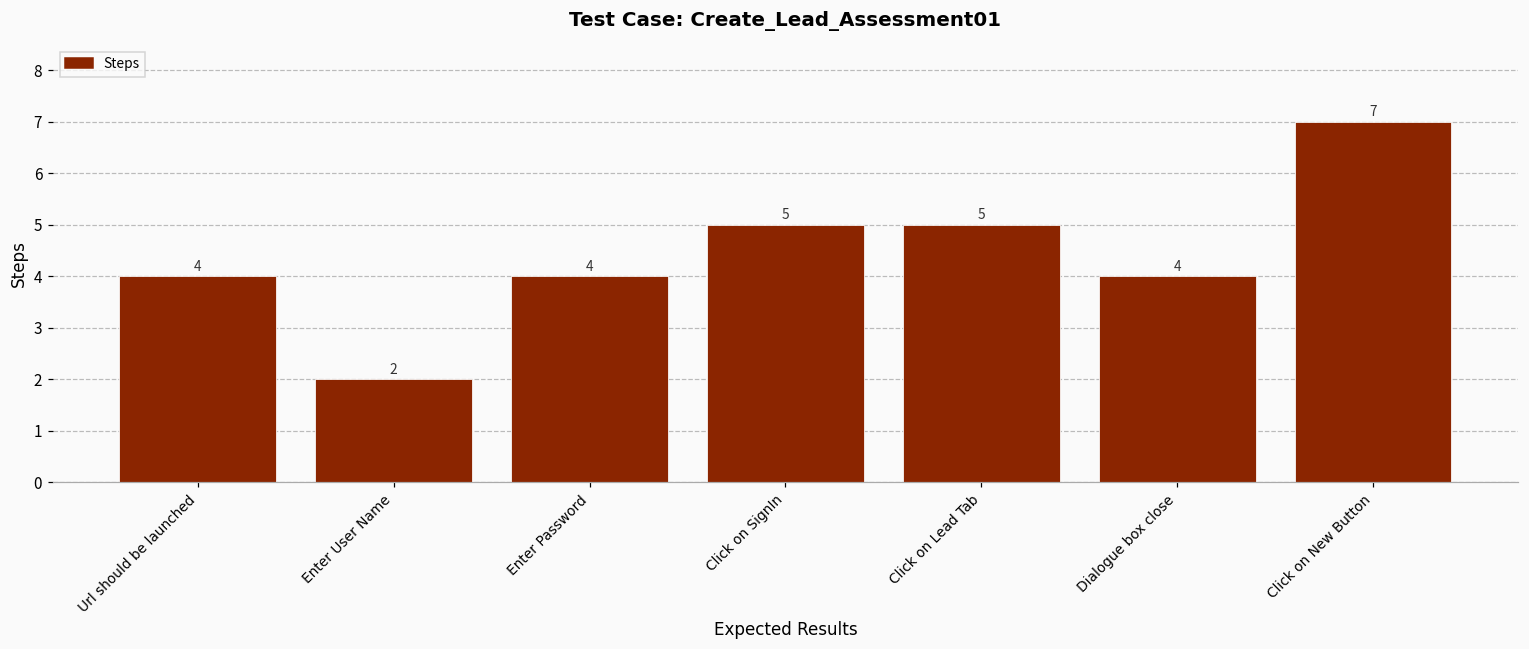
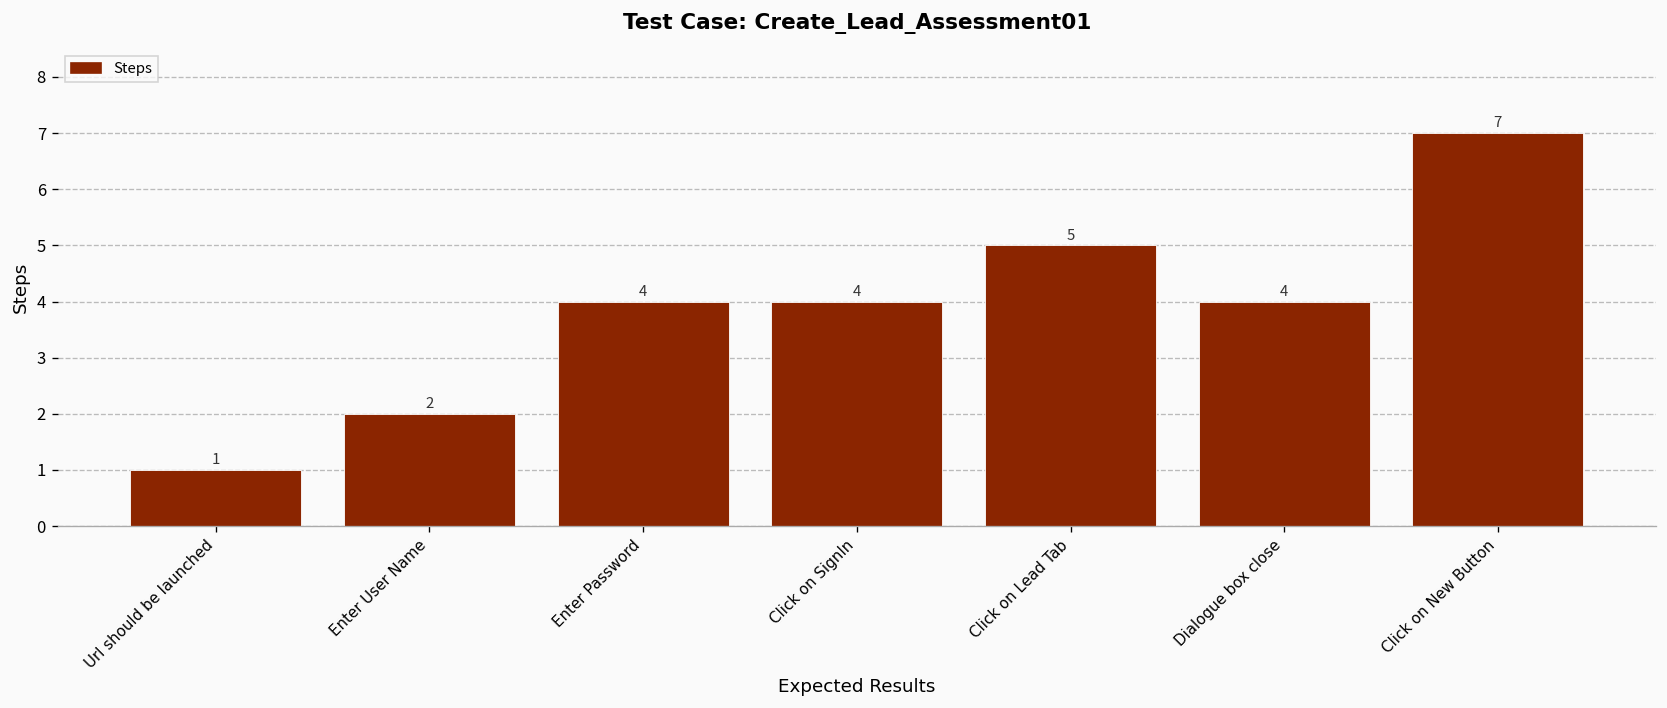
Url should be launched: 4 -> 1
Click on SignIn: 5 -> 4
